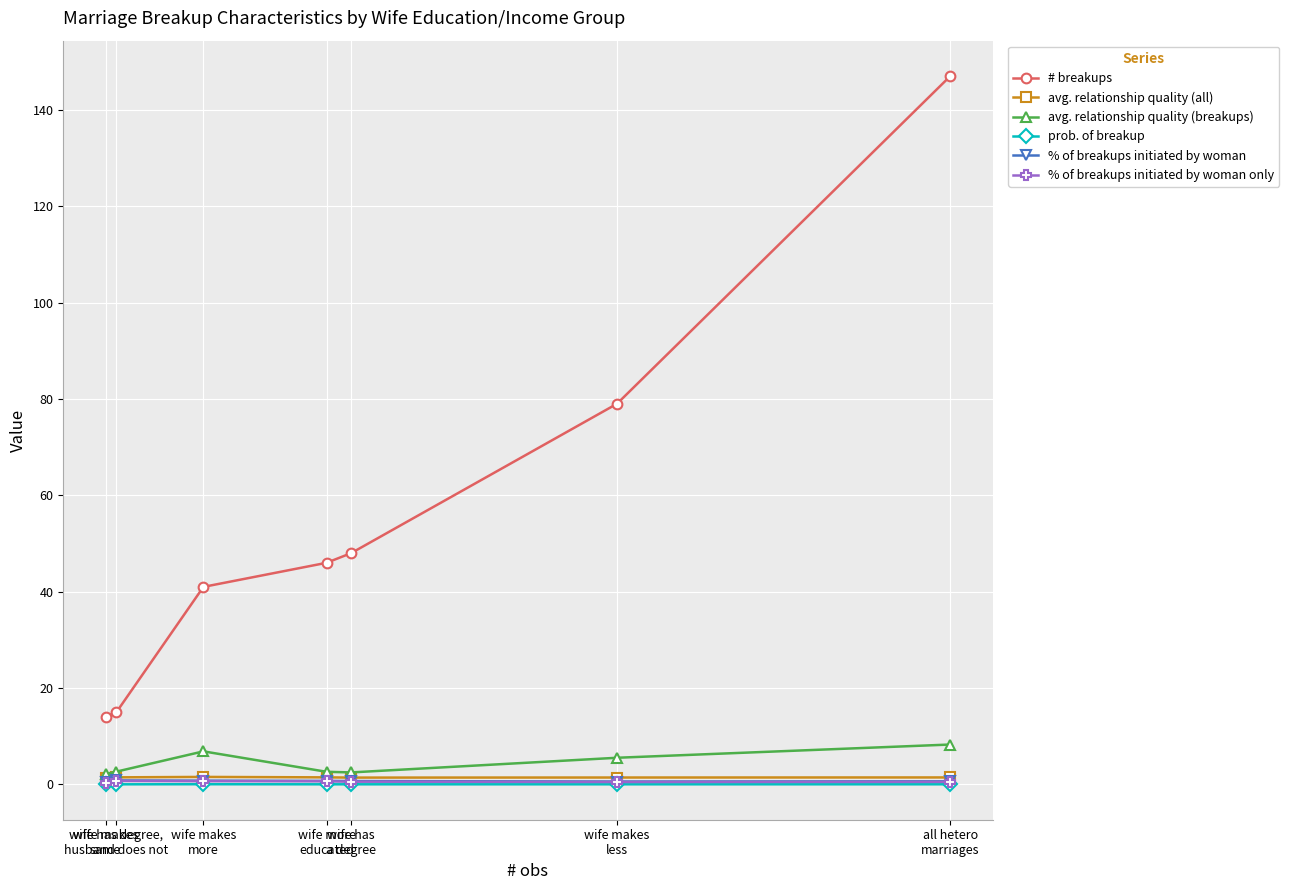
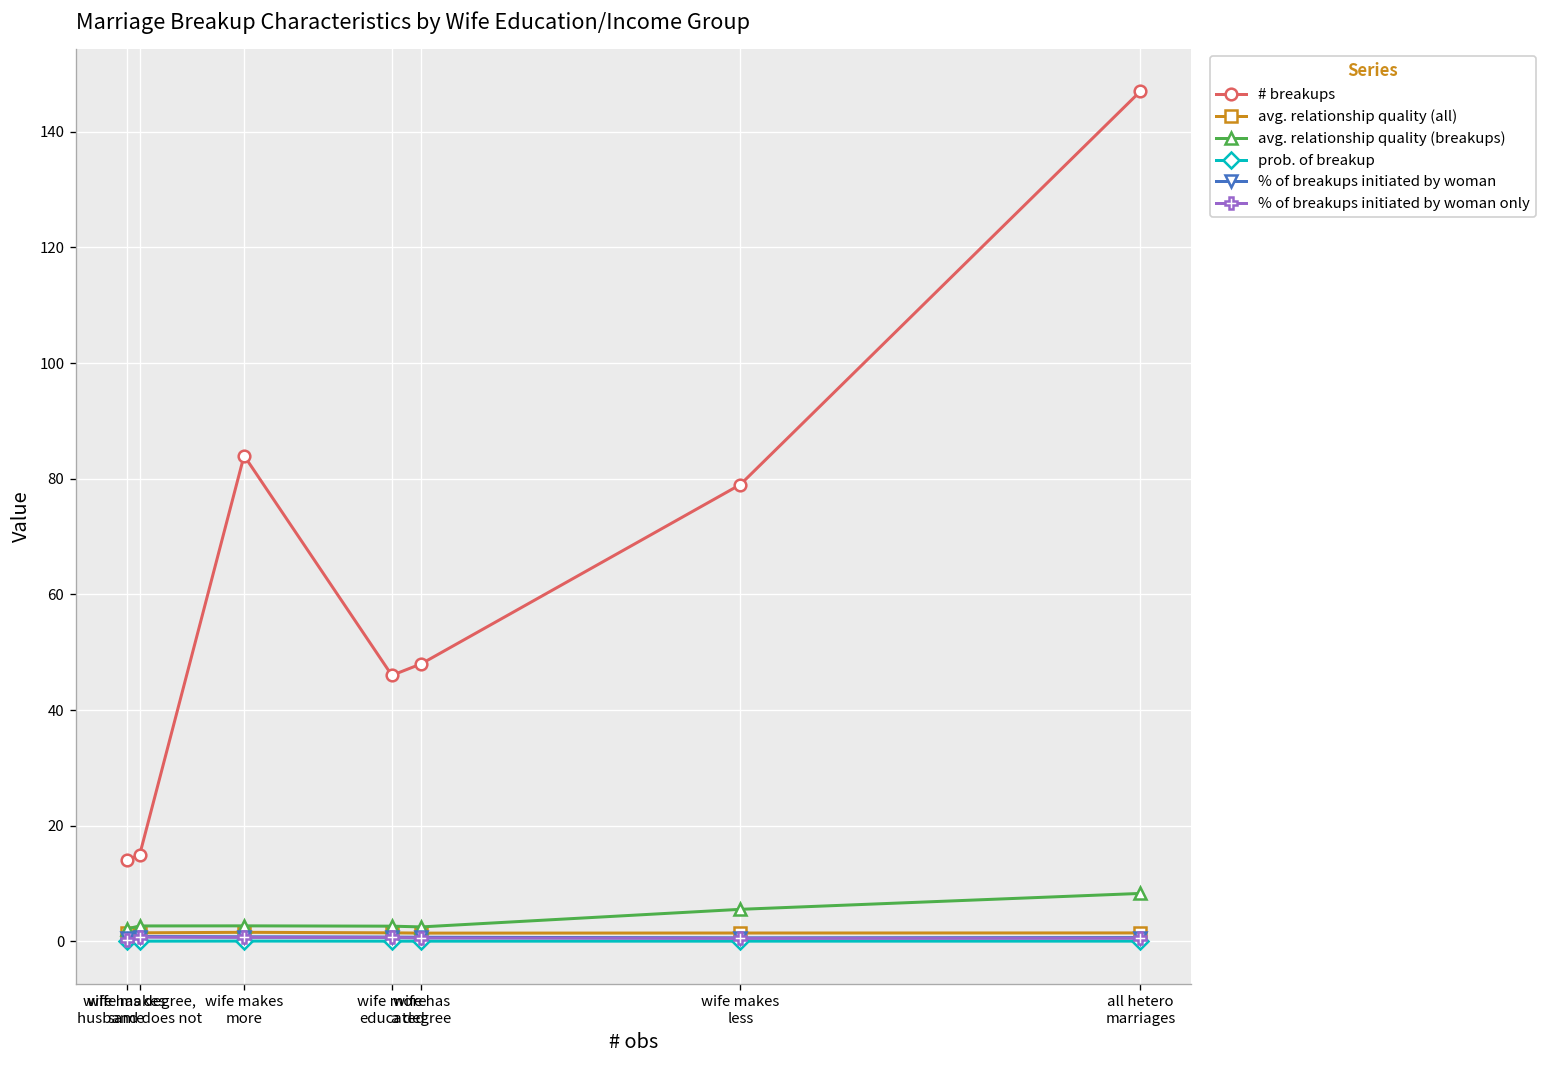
# breakups, wife makes more: 41 -> 84
avg. relationship quality (breakups), wife makes more: 7 -> 3
